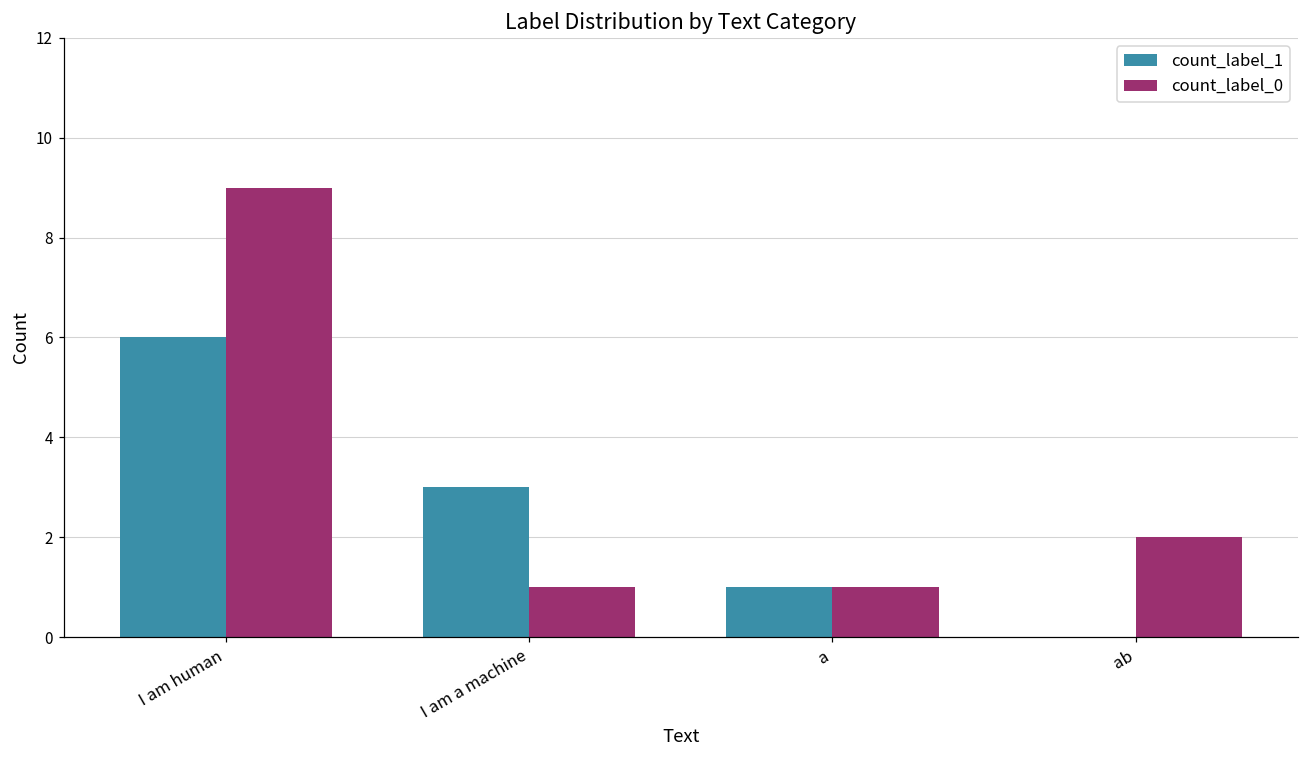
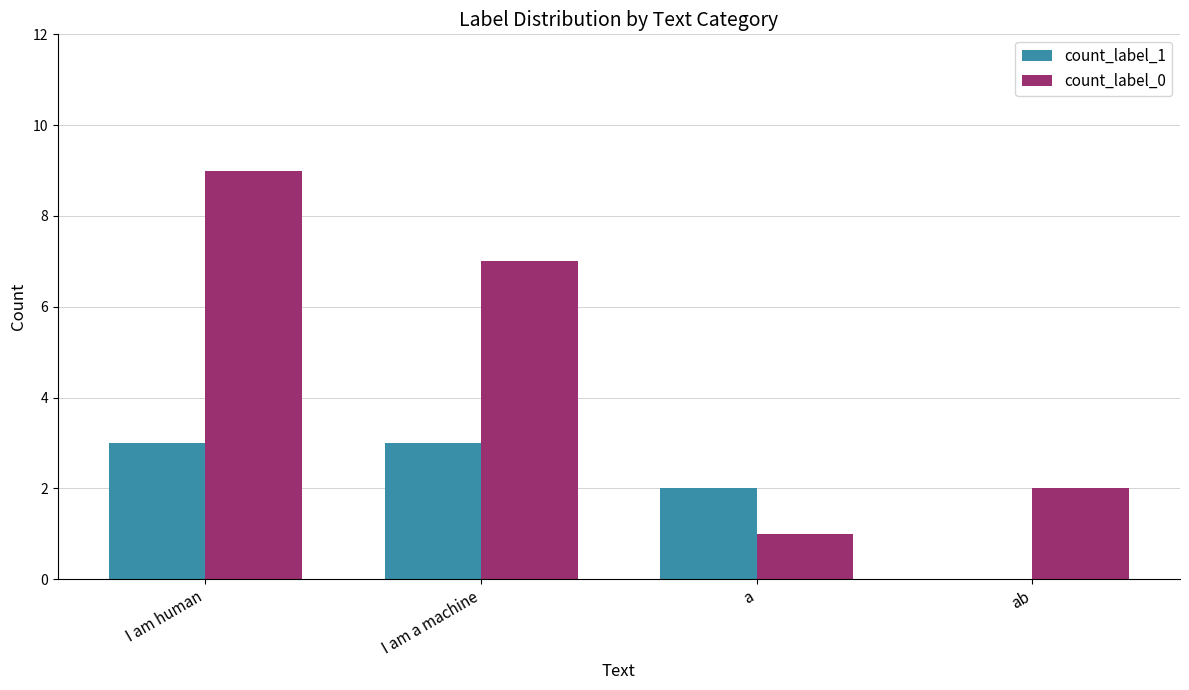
count_label_1, I am human: 6 -> 3
count_label_0, I am a machine: 1 -> 7
count_label_1, a: 1 -> 2
